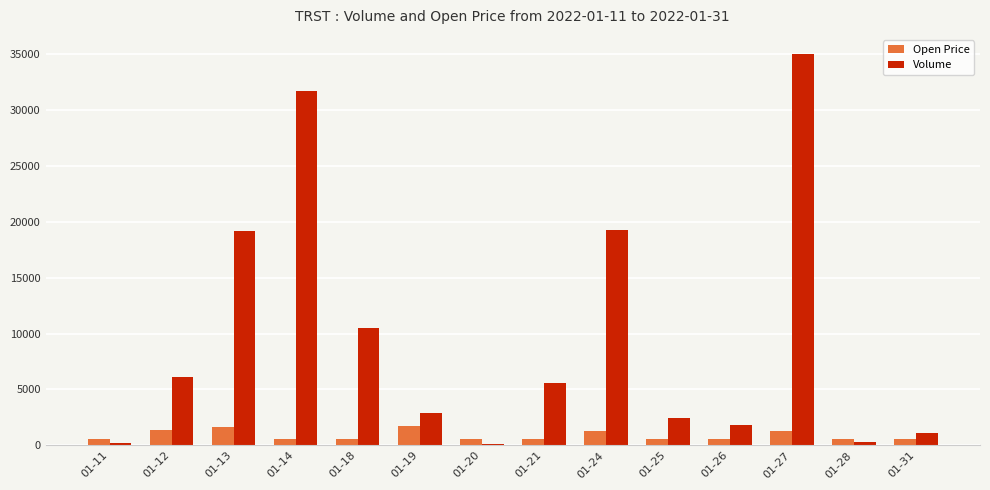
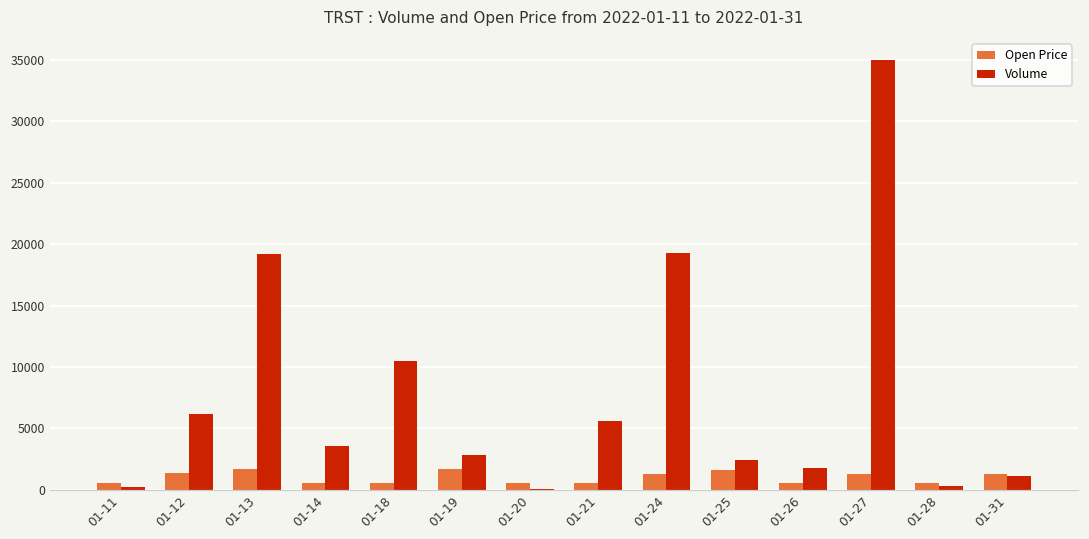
Volume, 01-14: 31800 -> 3600
Open Price, 01-25: 600 -> 1600
Open Price, 01-31: 500 -> 1300
